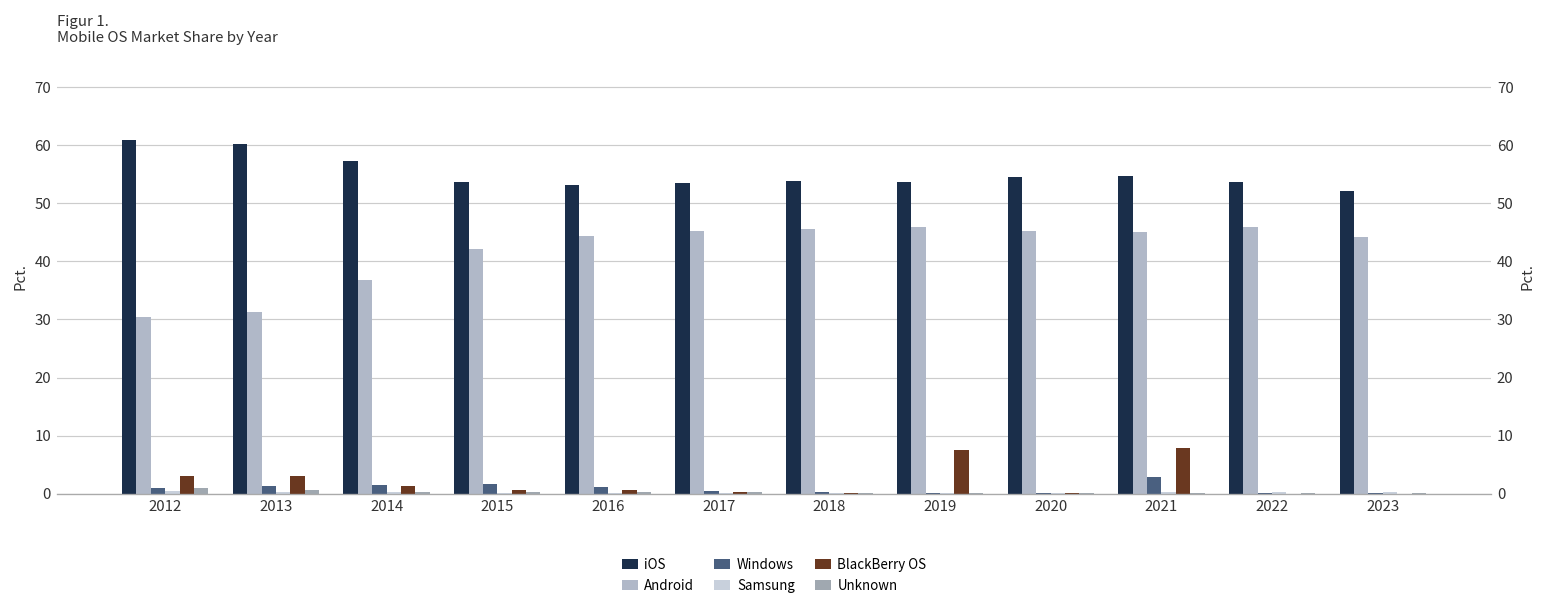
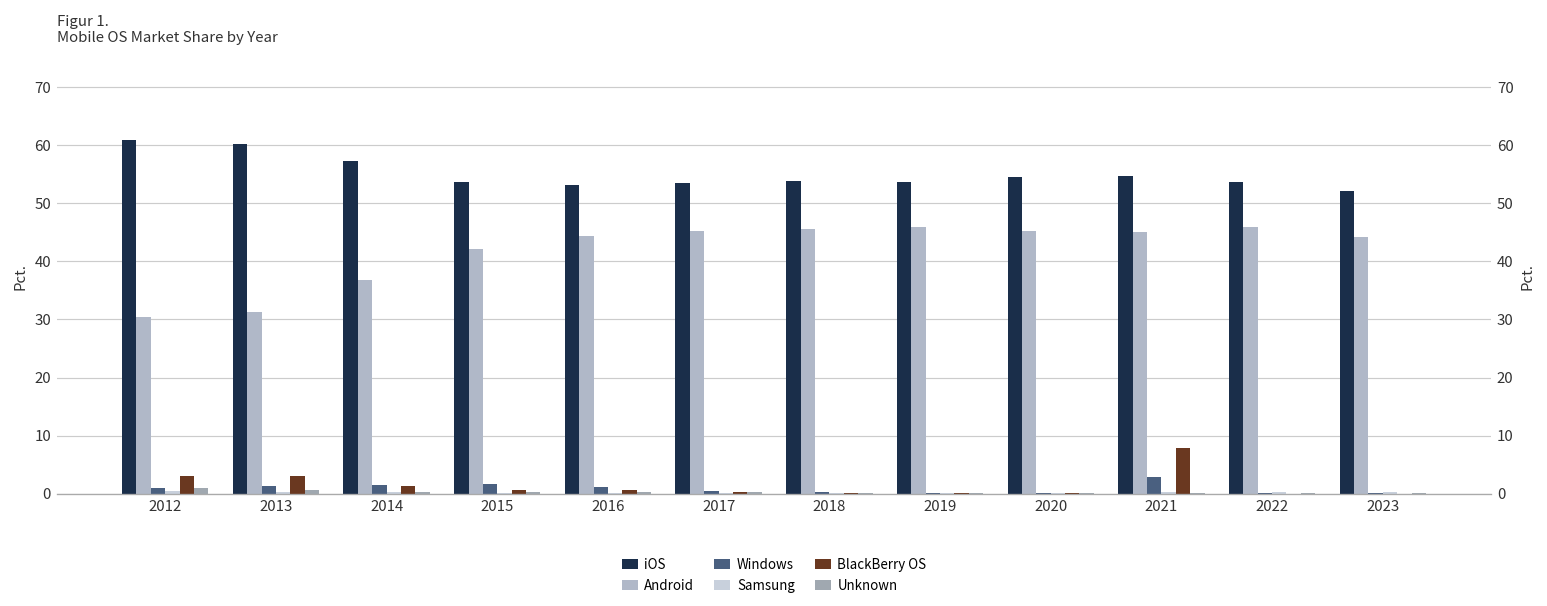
BlackBerry OS, 2019: 8 -> 0
